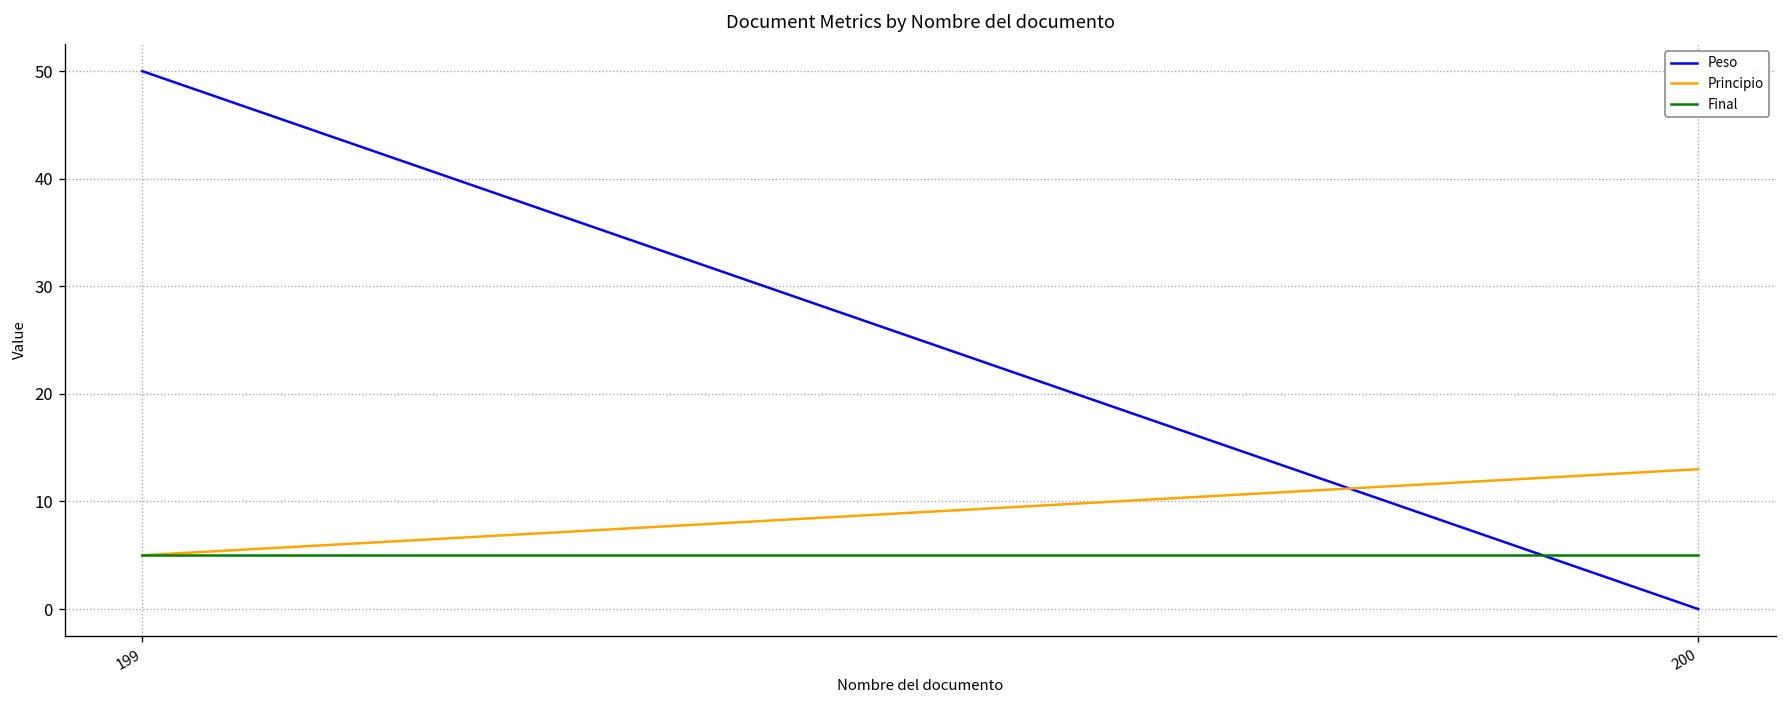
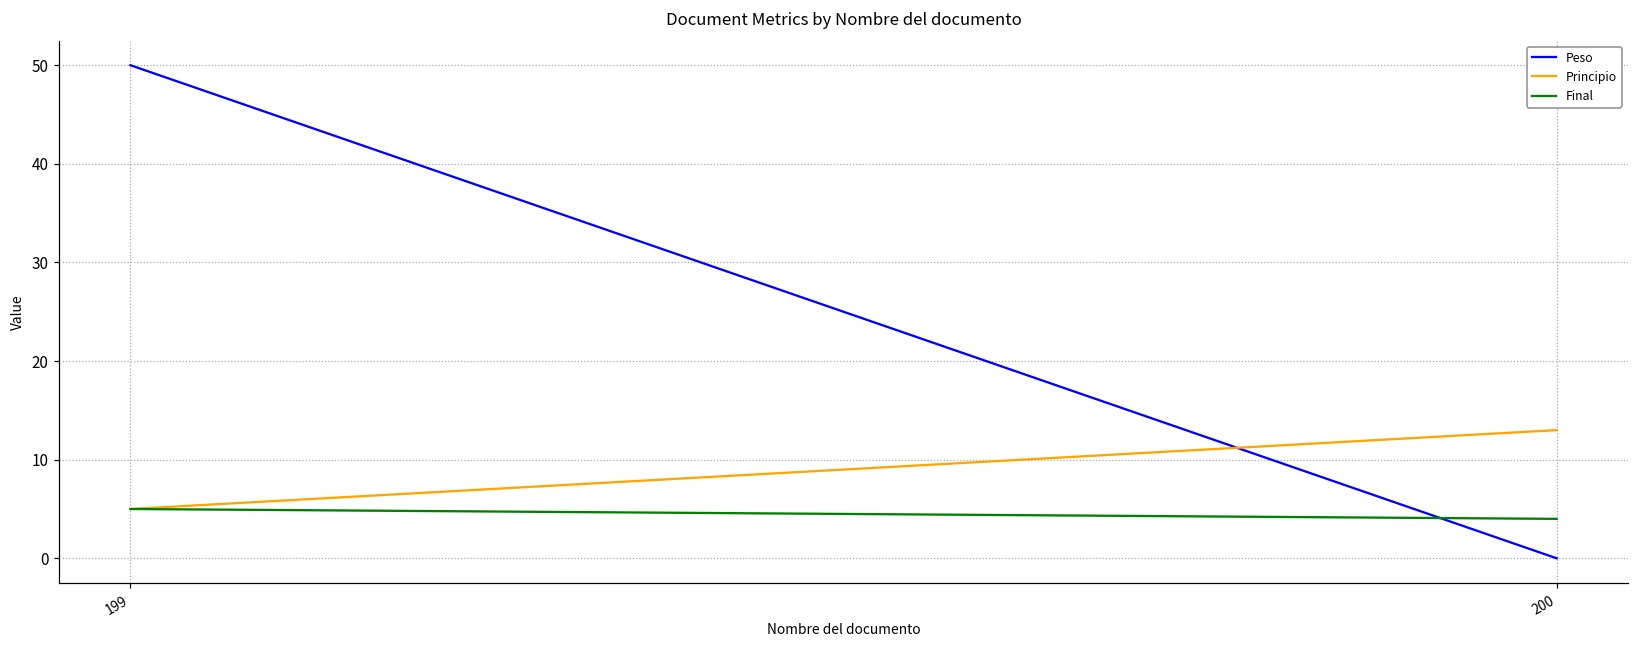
Final, 200: 5 -> 4
